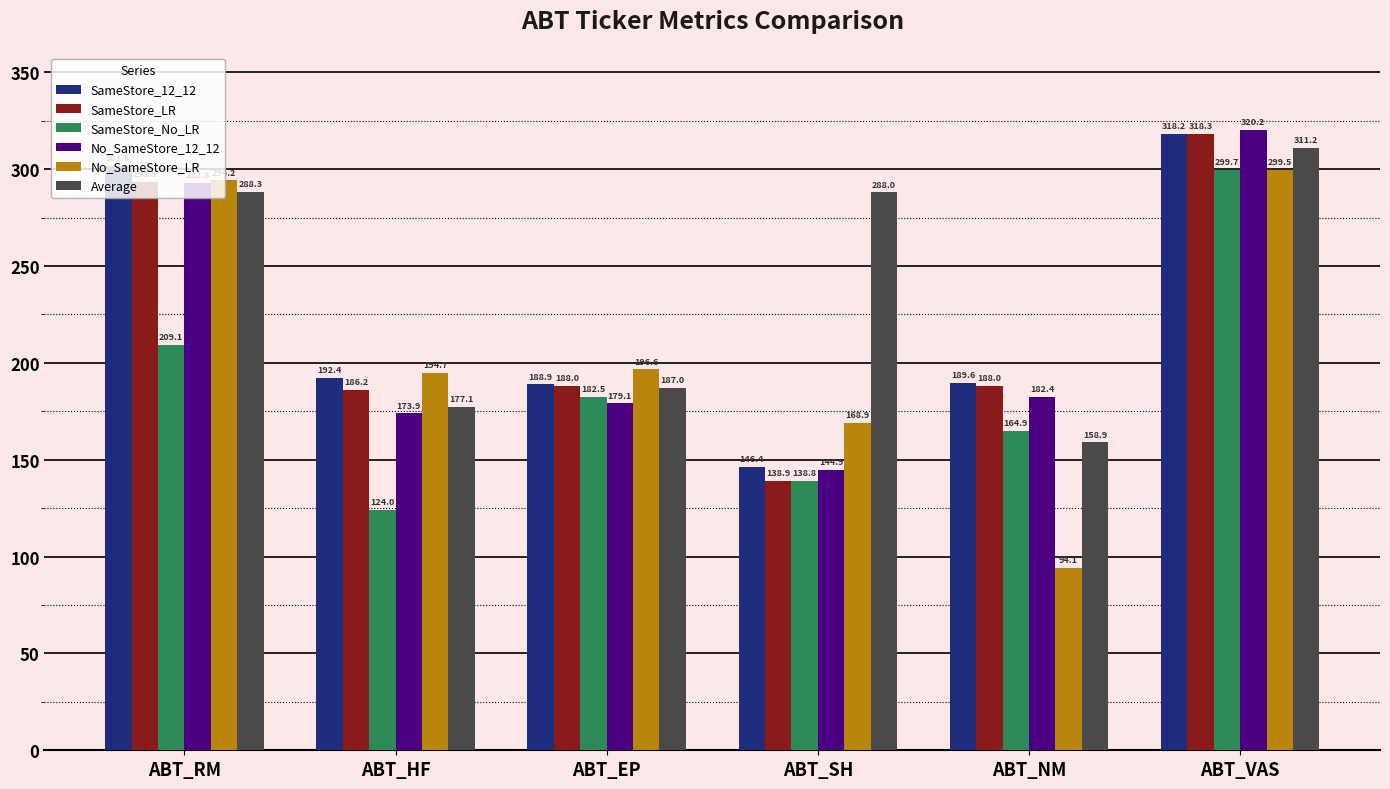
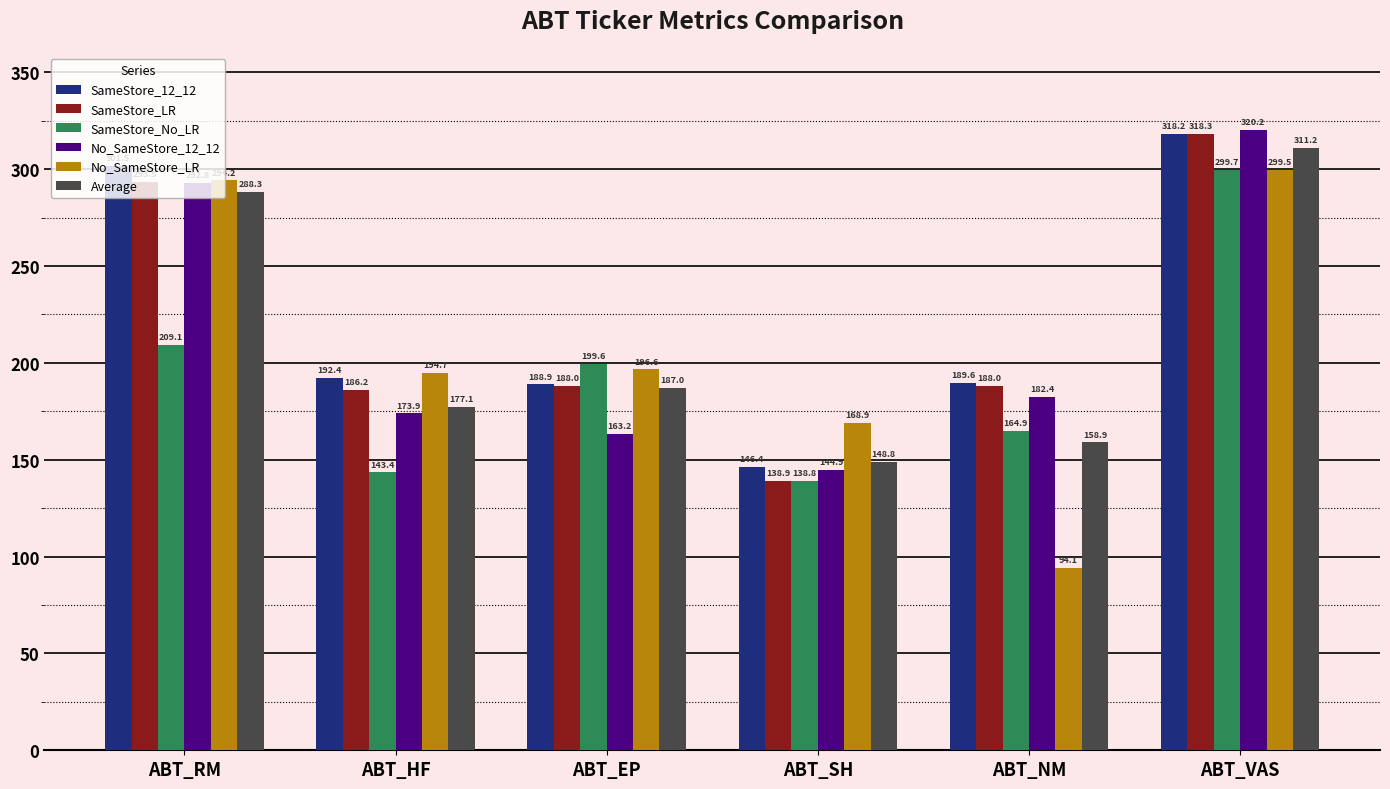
SameStore_No_LR, ABT_HF: 124.0 -> 143.4
SameStore_No_LR, ABT_EP: 182.5 -> 199.6
No_SameStore_12_12, ABT_EP: 179.1 -> 163.2
Average, ABT_SH: 288.0 -> 148.8
